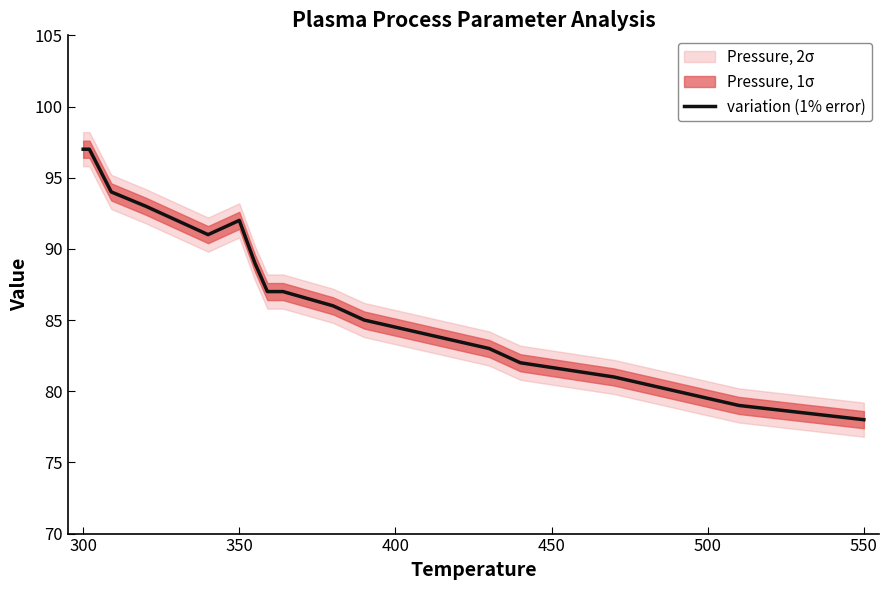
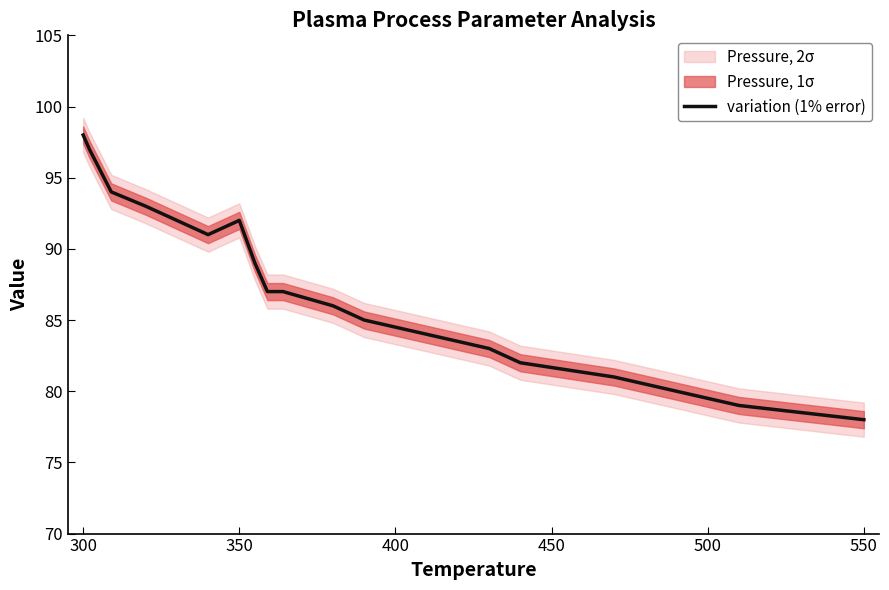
variation (1% error), 300: 97 -> 98
